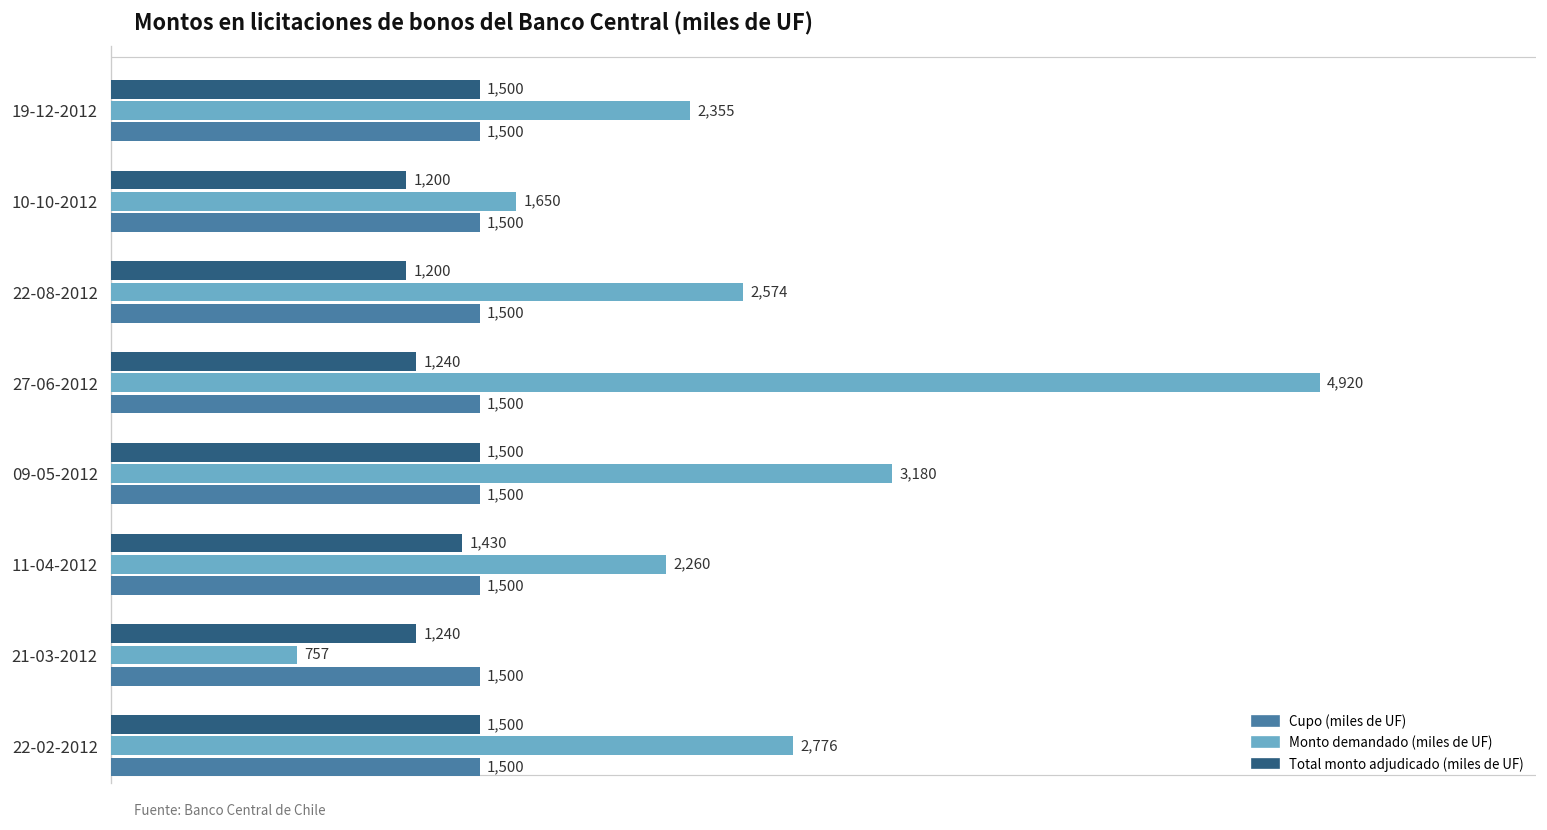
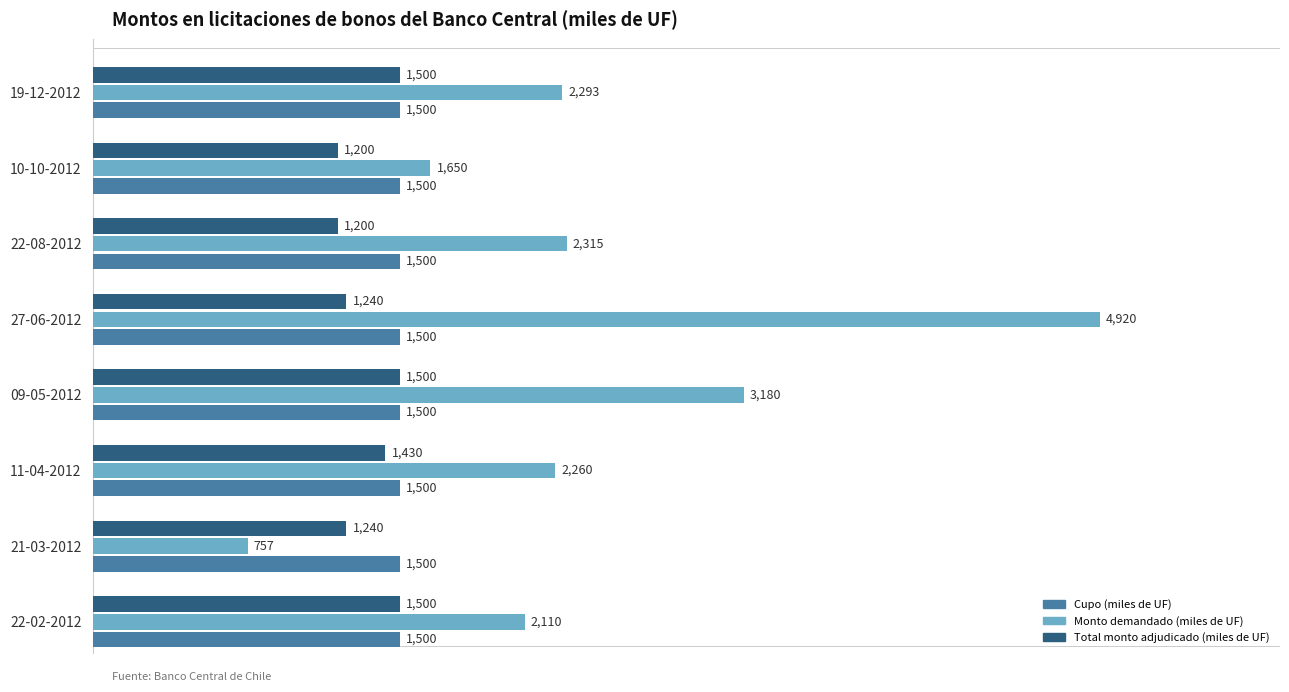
Monto demandado (miles de UF), 19-12-2012: 2,355 -> 2,293
Monto demandado (miles de UF), 22-08-2012: 2,574 -> 2,315
Monto demandado (miles de UF), 22-02-2012: 2,776 -> 2,110
